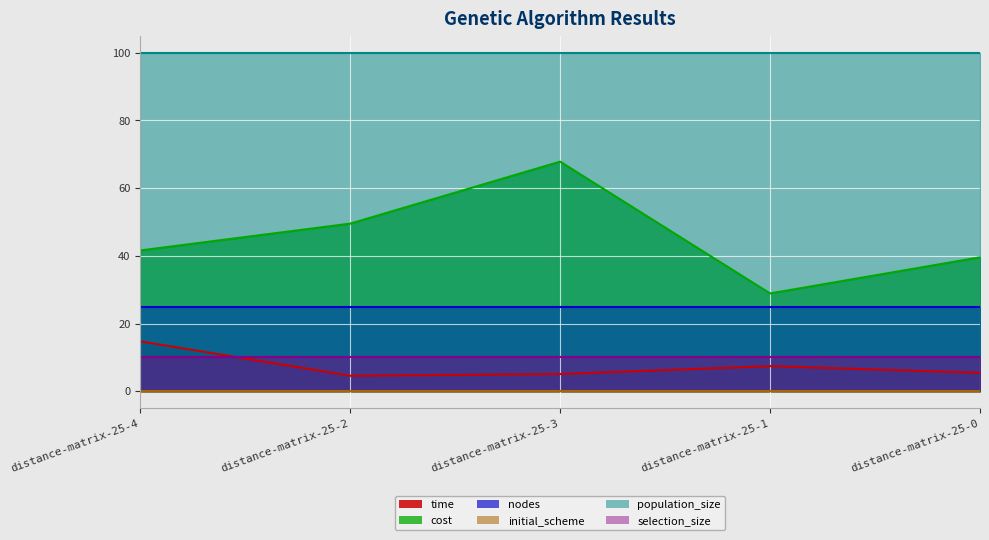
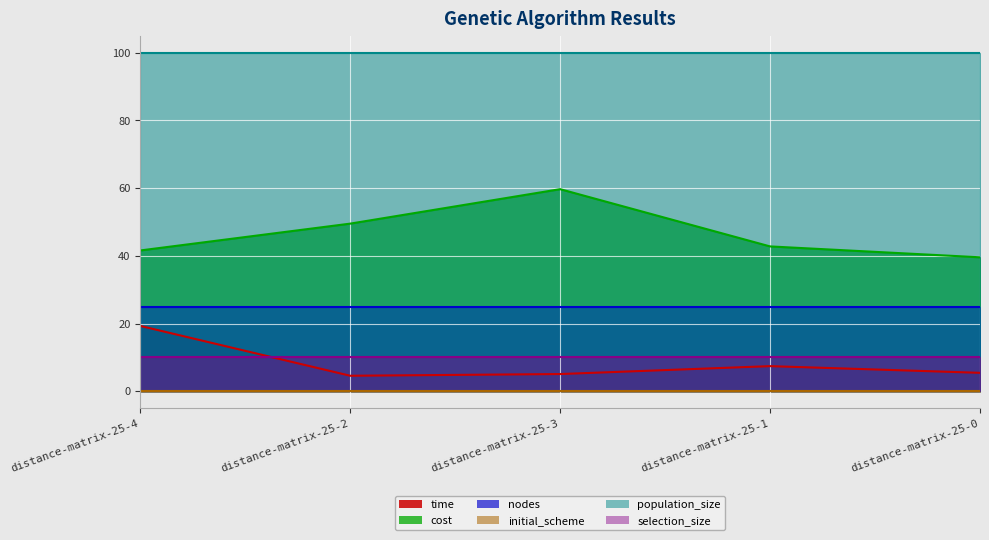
time, distance-matrix-25-4: 15 -> 19
cost, distance-matrix-25-3: 68 -> 60
cost, distance-matrix-25-1: 29 -> 43
